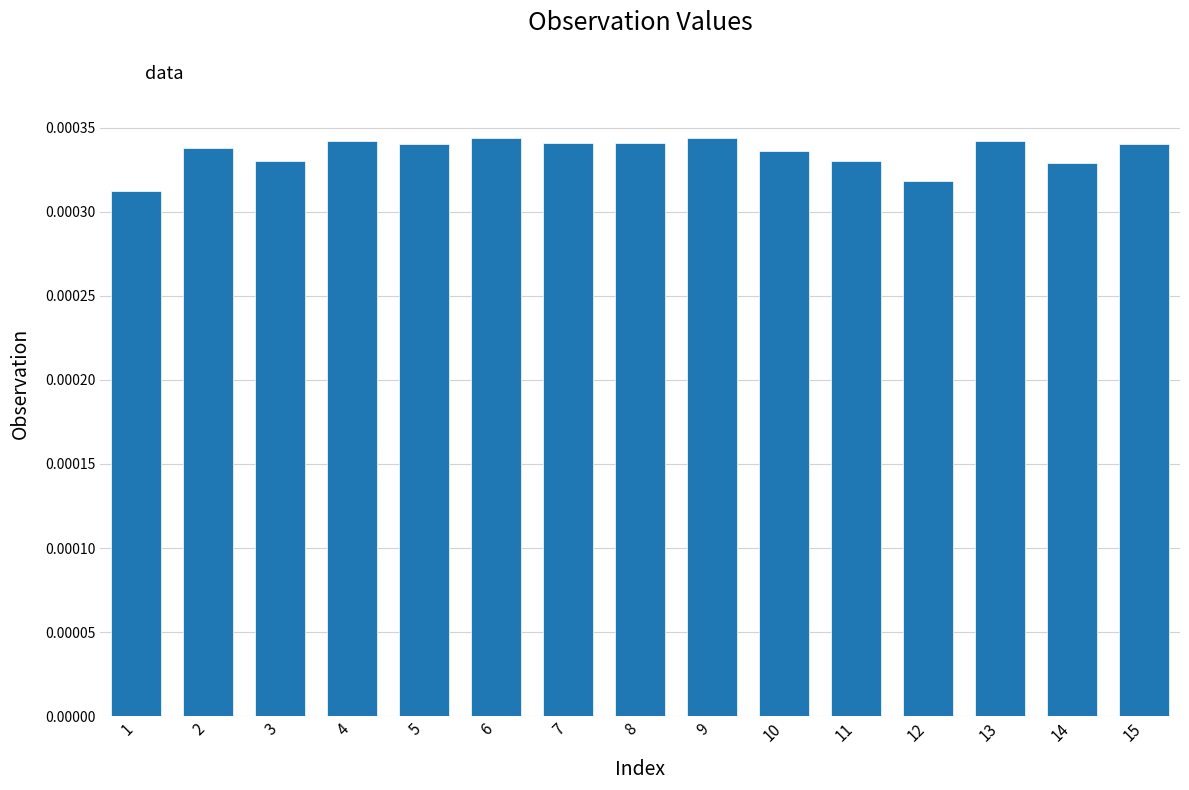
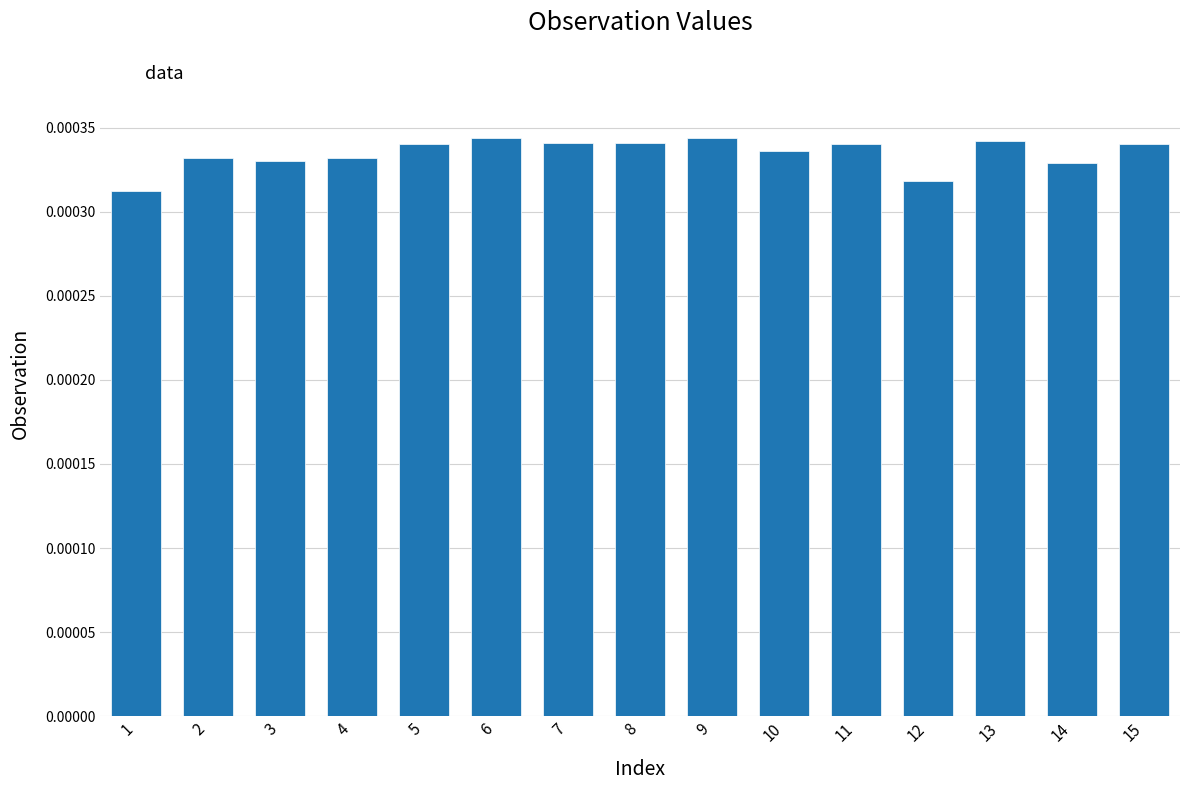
2: 0.000338 -> 0.000332
4: 0.000342 -> 0.000332
11: 0.00033 -> 0.00034
